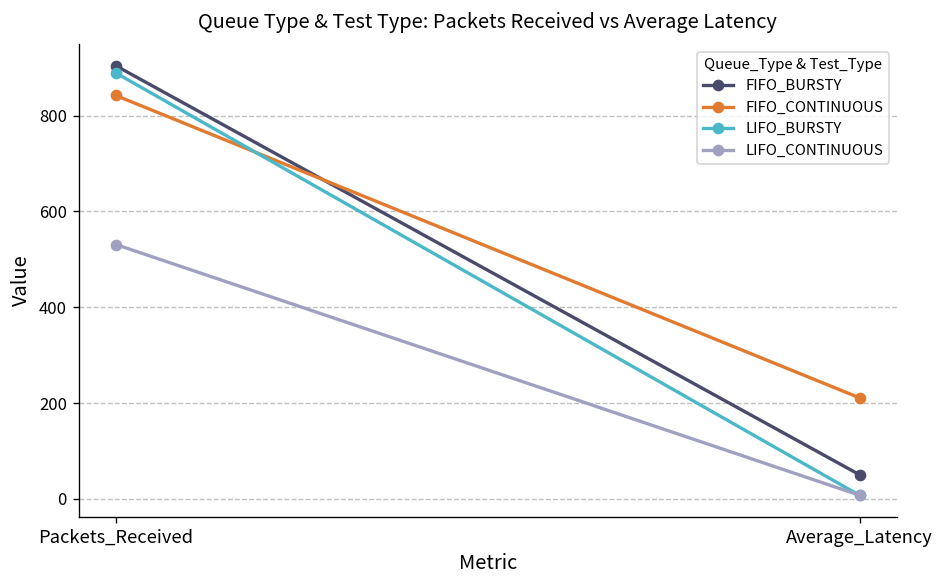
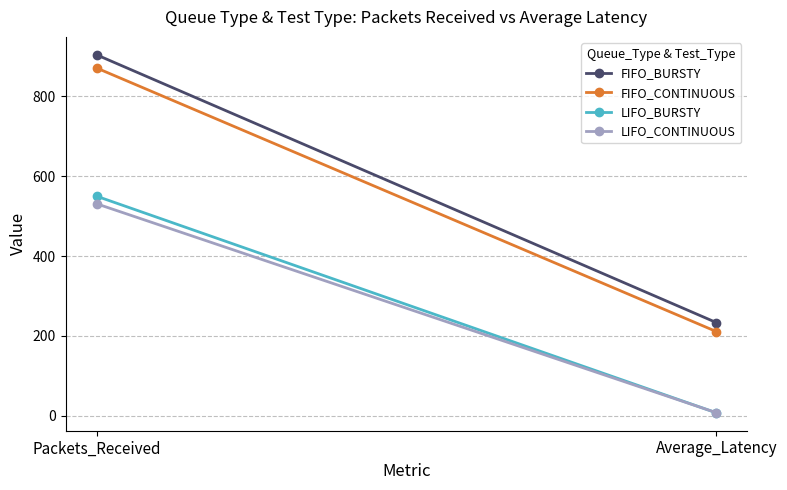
FIFO_CONTINUOUS, Packets_Received: 840 -> 870
LIFO_BURSTY, Packets_Received: 890 -> 550
FIFO_BURSTY, Average_Latency: 50 -> 230
